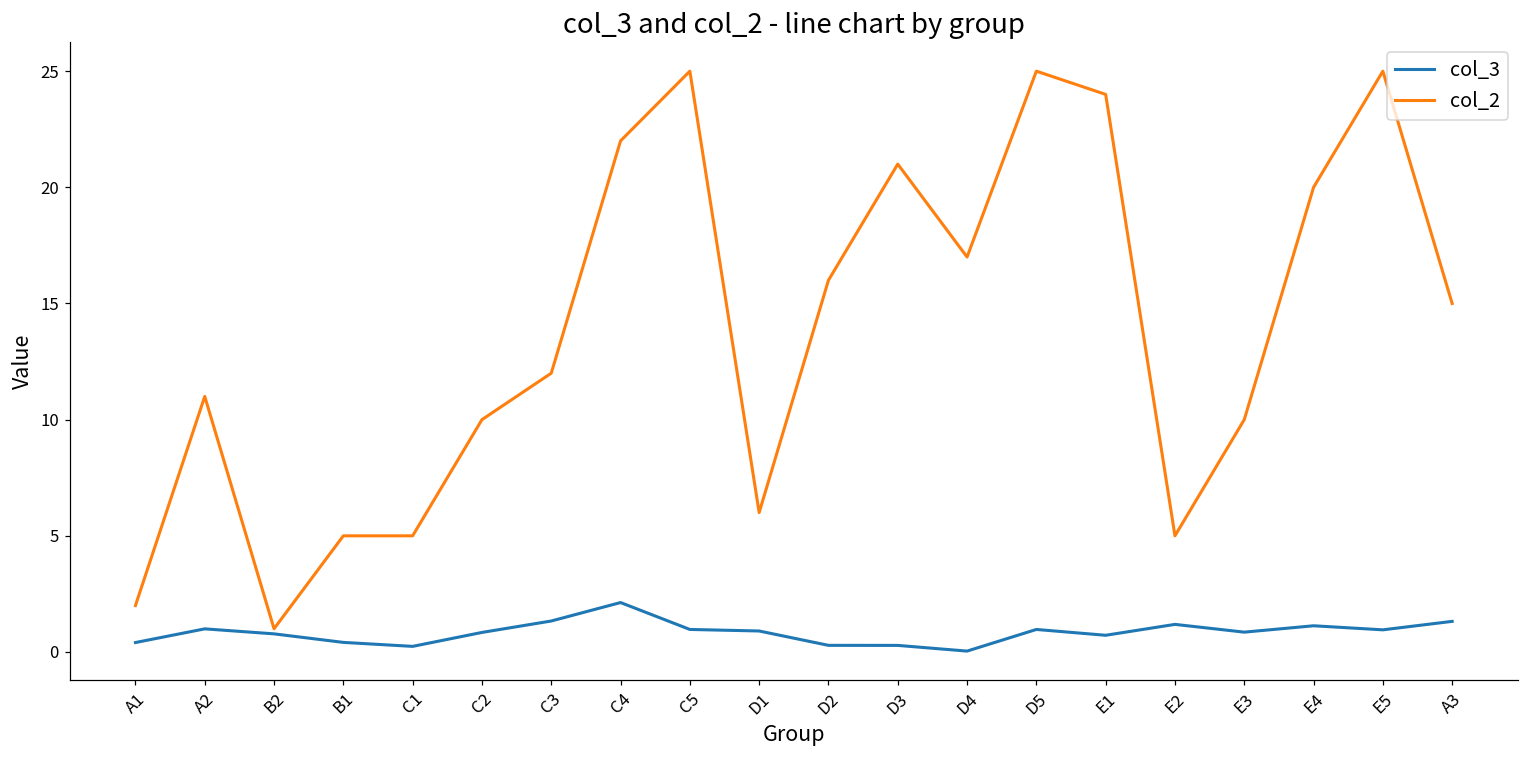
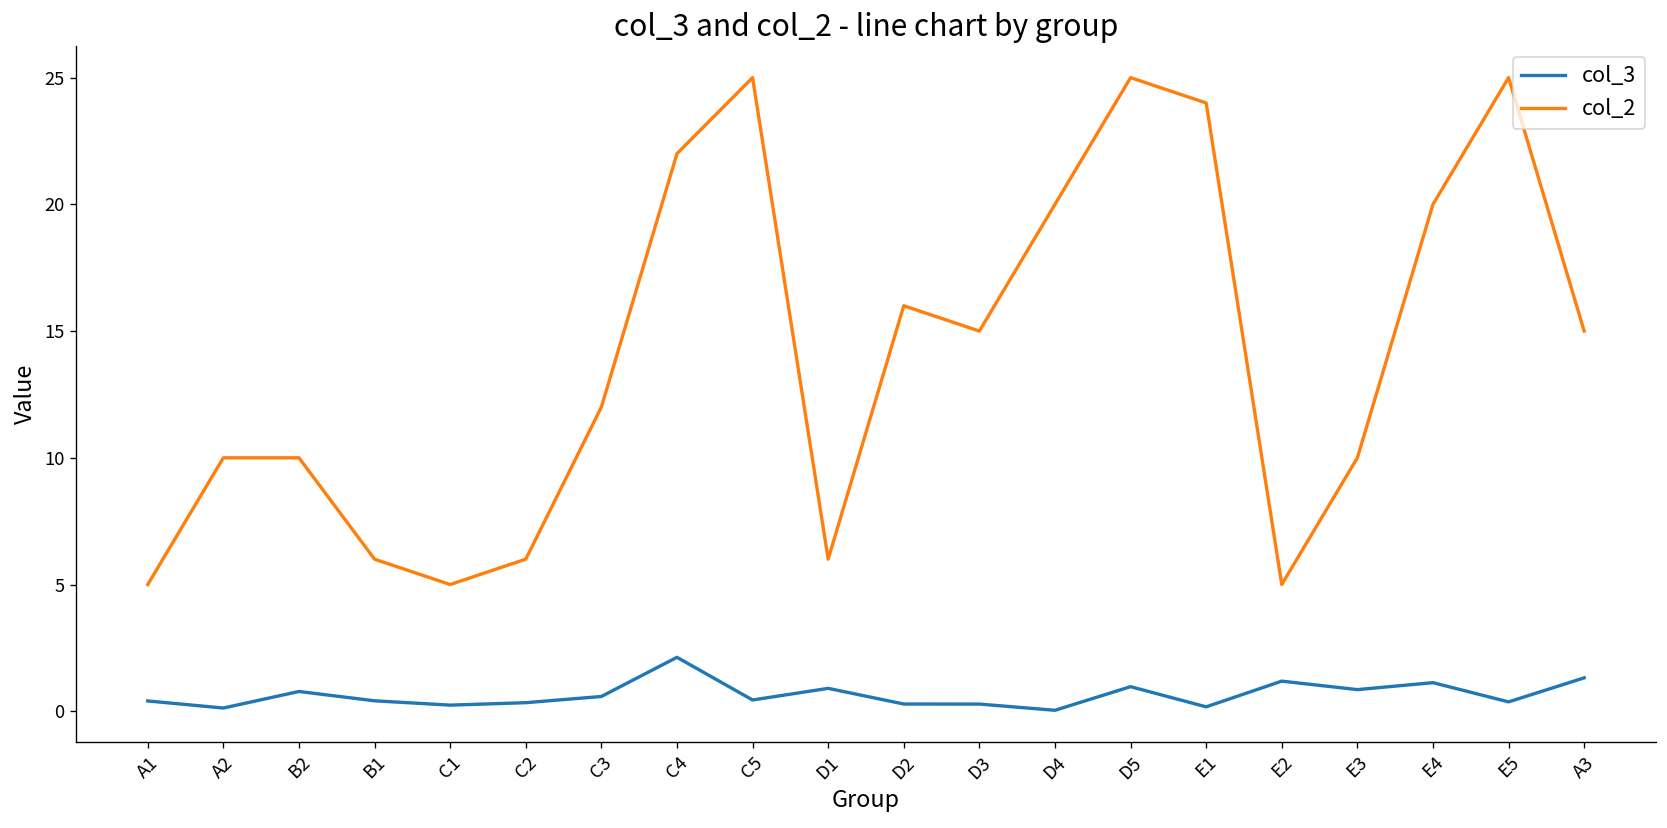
col_2, A1: 2 -> 5
col_3, A2: 1.0 -> 0.1
col_2, A2: 11 -> 10
col_2, B2: 1 -> 10
col_2, B1: 5 -> 6
col_3, C2: 0.8 -> 0.3
col_2, C2: 10 -> 6
col_3, C3: 1.3 -> 0.6
col_3, C5: 1.0 -> 0.4
col_2, D3: 21 -> 15
col_2, D4: 17 -> 20
col_3, E1: 0.7 -> 0.2
col_3, E5: 1.0 -> 0.4
